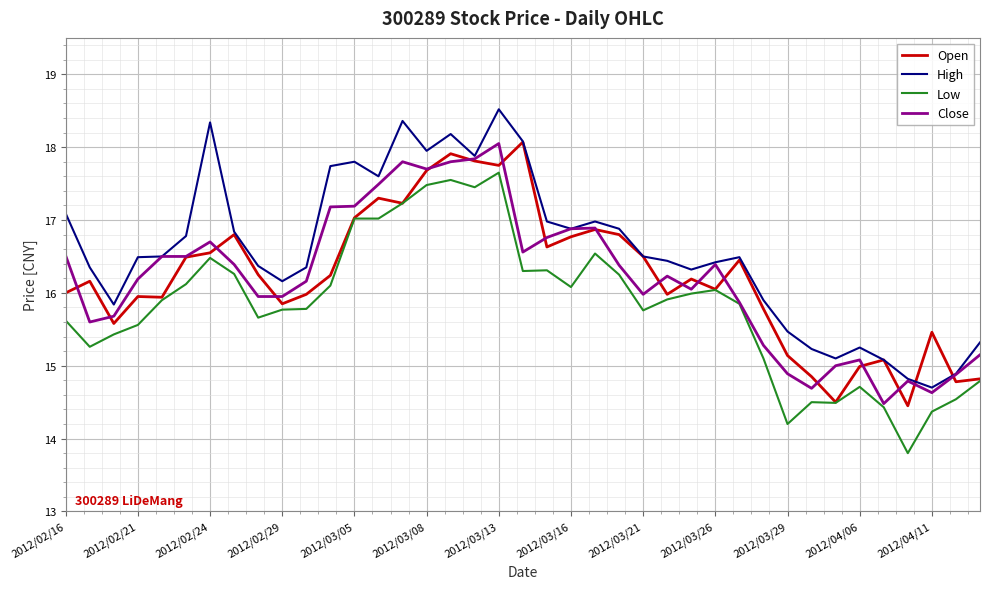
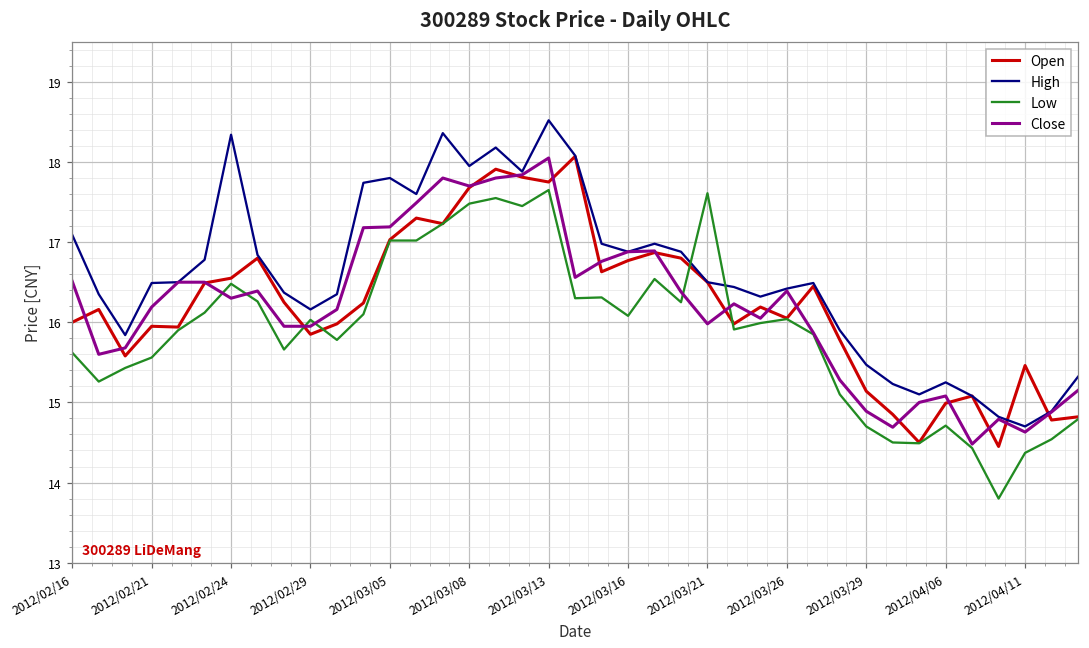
Close, 2012/02/24: 16.7 -> 16.3
Low, 2012/02/29: 15.8 -> 16.0
Low, 2012/03/21: 15.8 -> 17.6
Low, 2012/03/29: 14.2 -> 14.7
